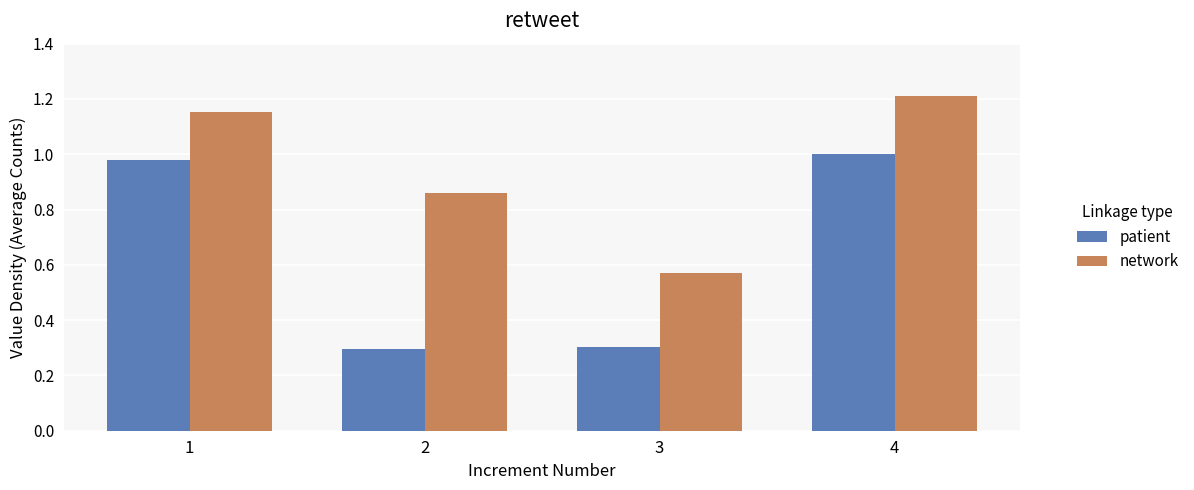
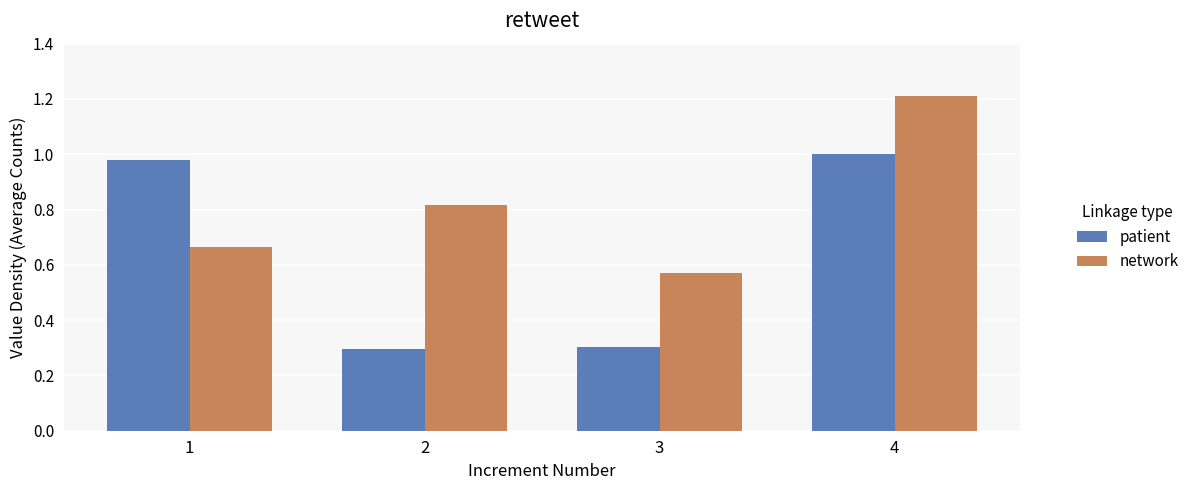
network, 1: 1.15 -> 0.66
network, 2: 0.86 -> 0.82
